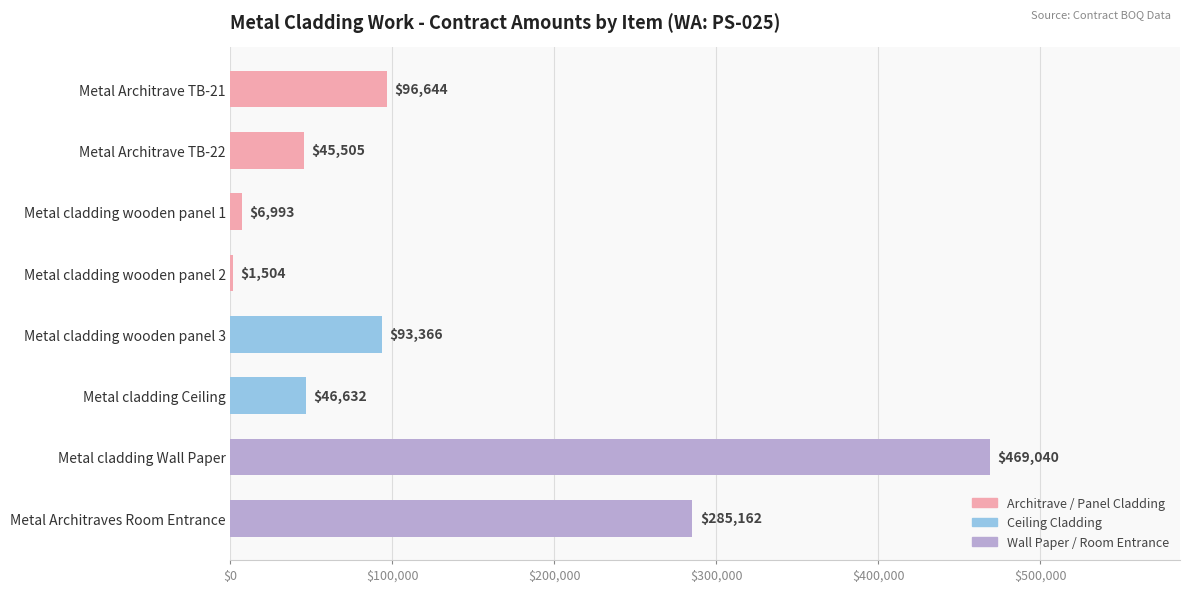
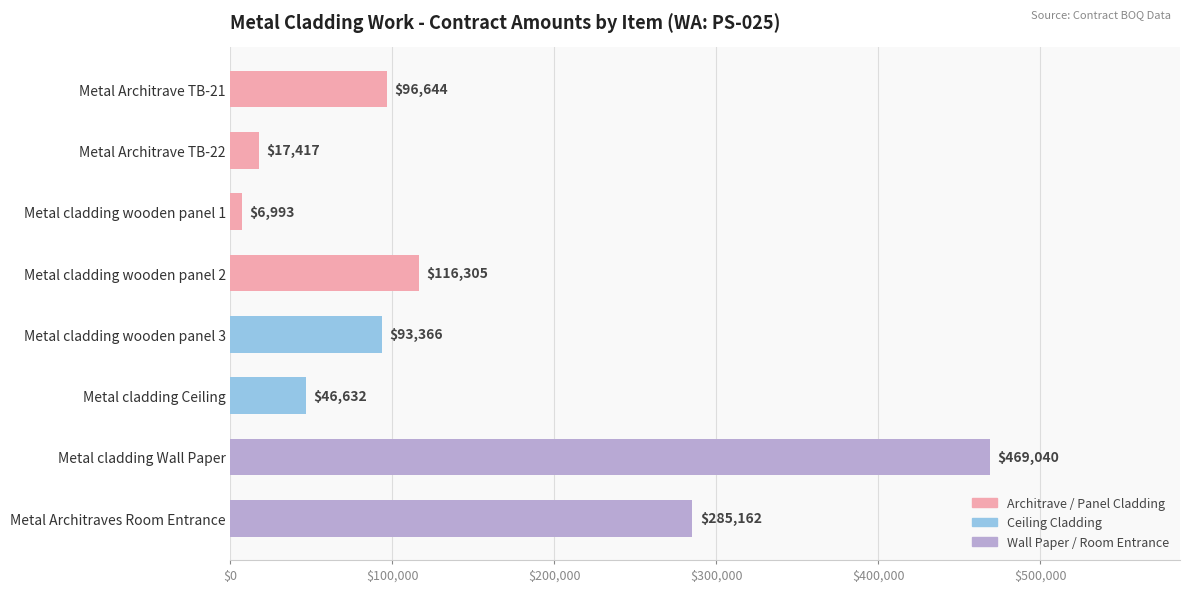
Metal Architrave TB-22: $45,505 -> $17,417
Metal cladding wooden panel 2: $1,504 -> $116,305
